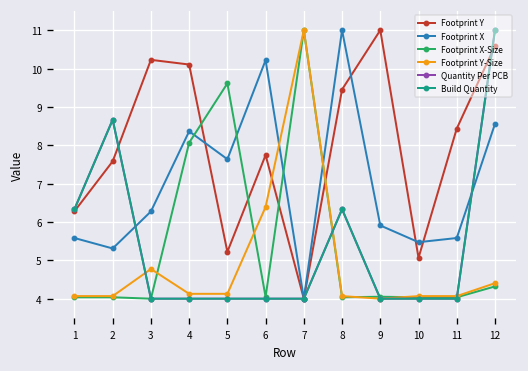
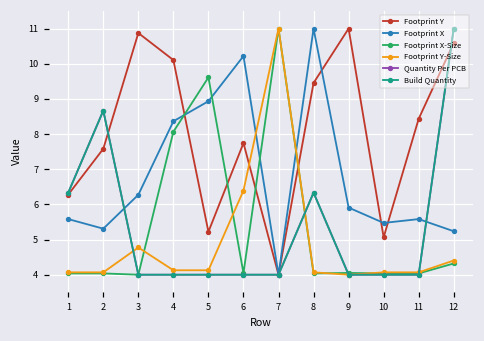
Footprint Y, 3: 10.2 -> 10.9
Footprint X, 5: 7.6 -> 8.9
Footprint X, 12: 8.6 -> 5.2
